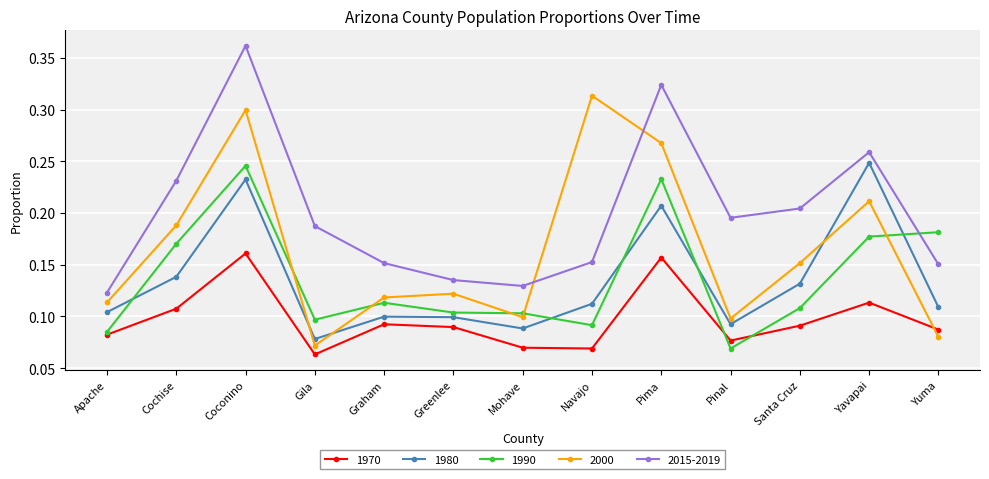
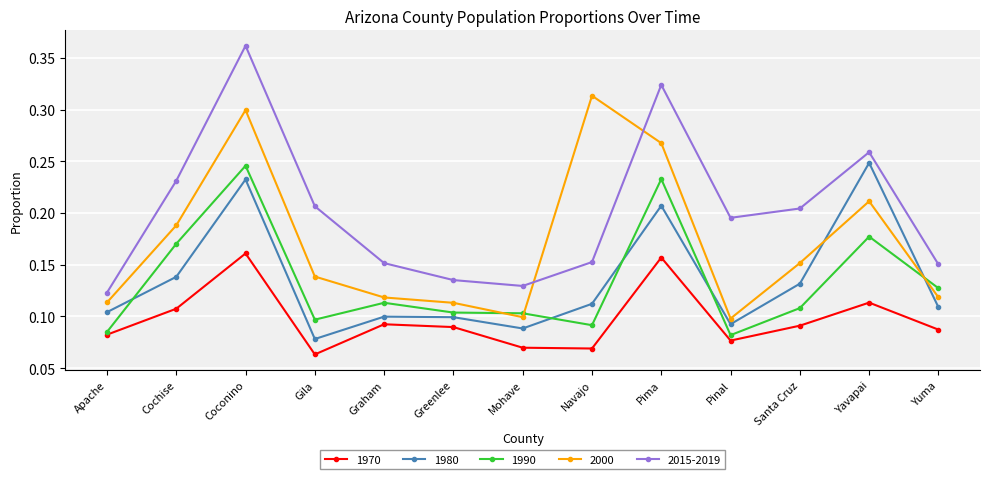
2000, Gila: 0.072 -> 0.139
2015-2019, Gila: 0.187 -> 0.206
2000, Greenlee: 0.122 -> 0.113
1990, Pinal: 0.069 -> 0.082
1990, Yuma: 0.181 -> 0.127
2000, Yuma: 0.080 -> 0.118
